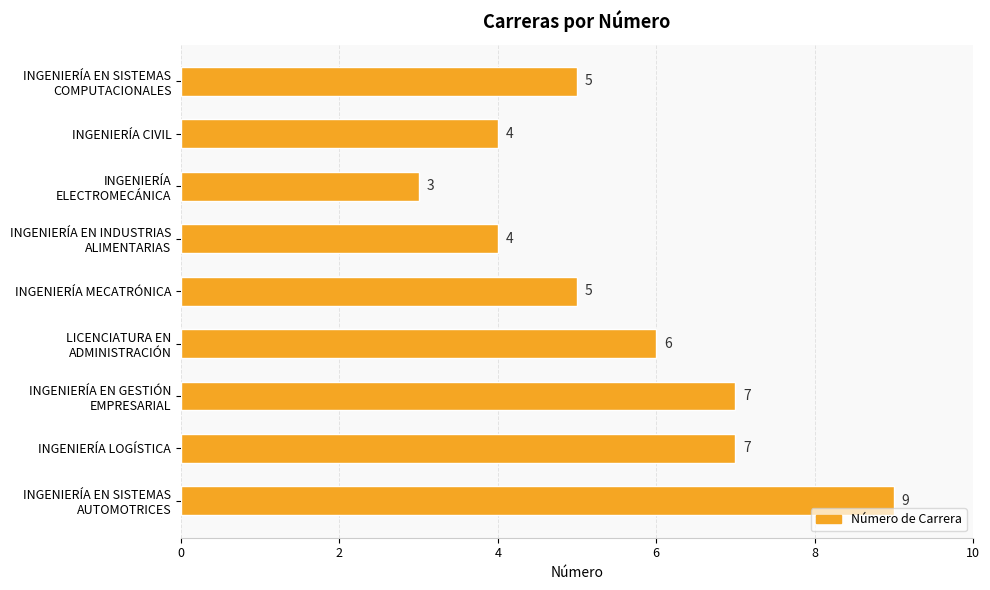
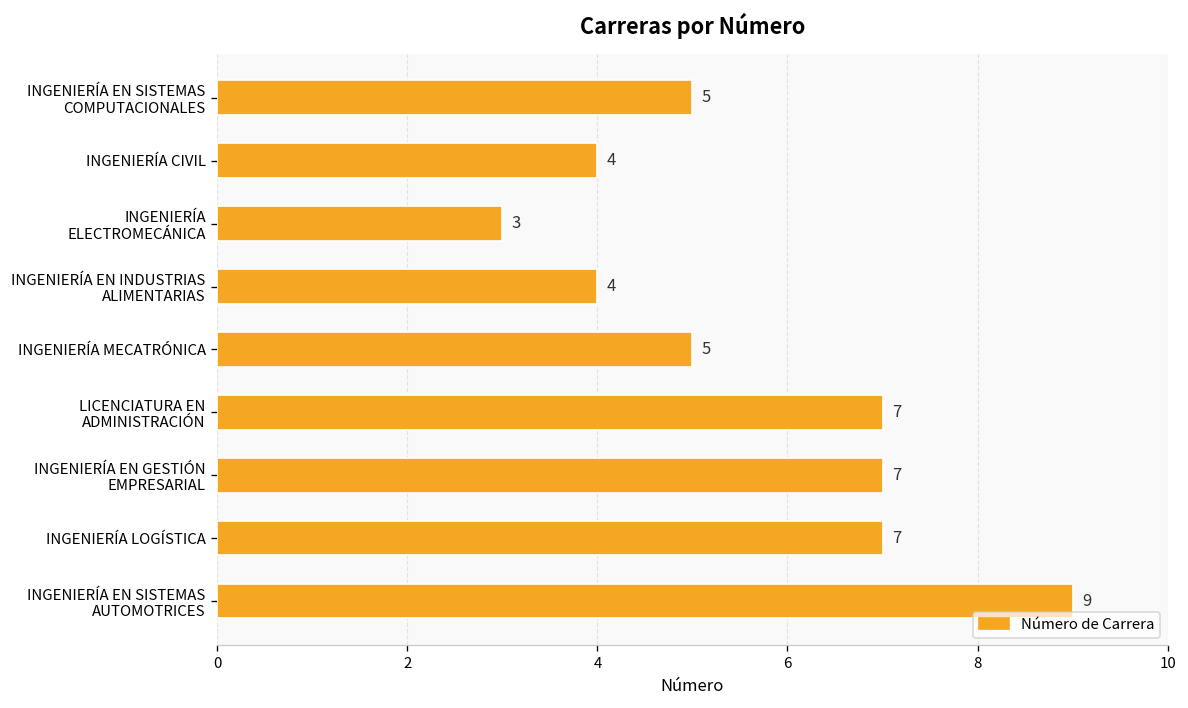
LICENCIATURA EN ADMINISTRACIÓN: 6 -> 7
